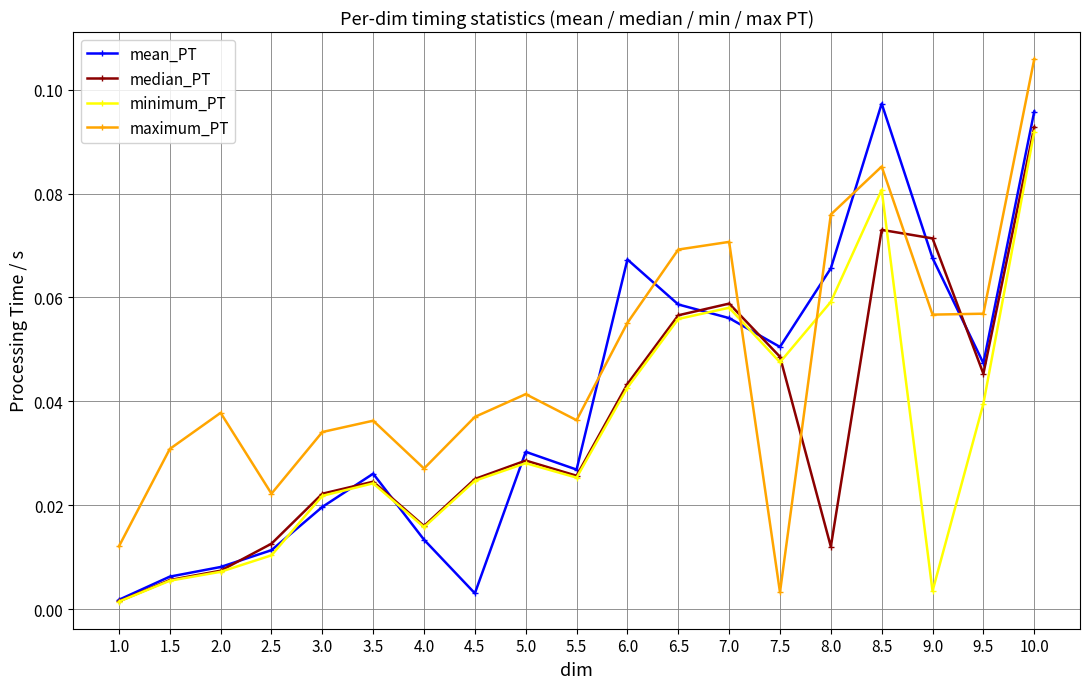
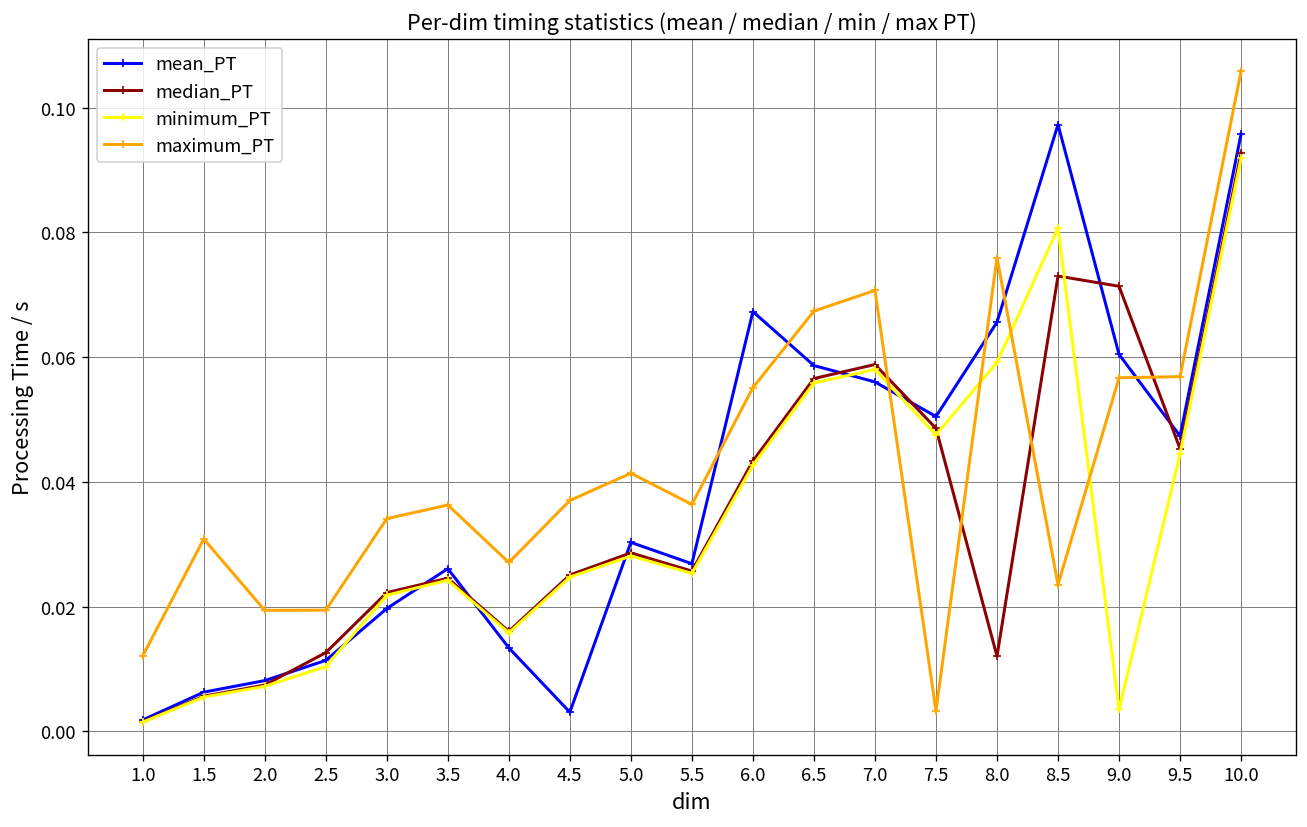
maximum_PT, 2.0: 0.038 -> 0.019
maximum_PT, 2.5: 0.022 -> 0.019
maximum_PT, 6.5: 0.069 -> 0.067
maximum_PT, 8.5: 0.085 -> 0.024
mean_PT, 9.0: 0.068 -> 0.060
minimum_PT, 9.5: 0.040 -> 0.045
